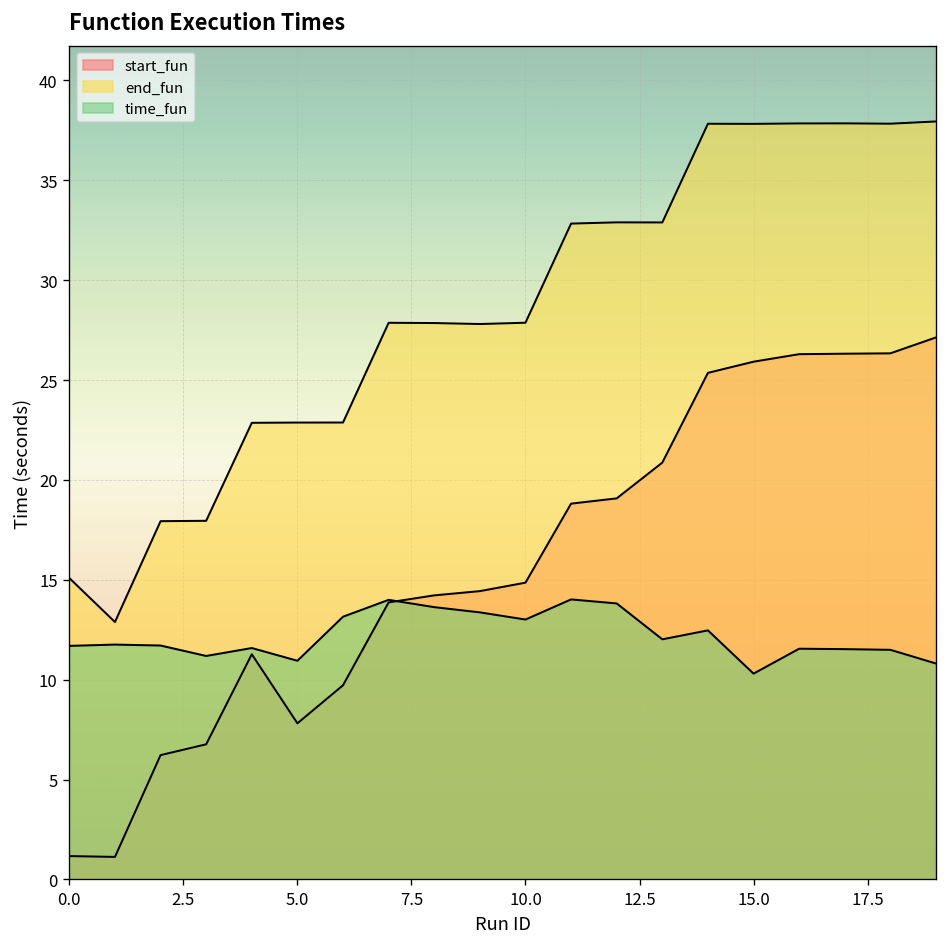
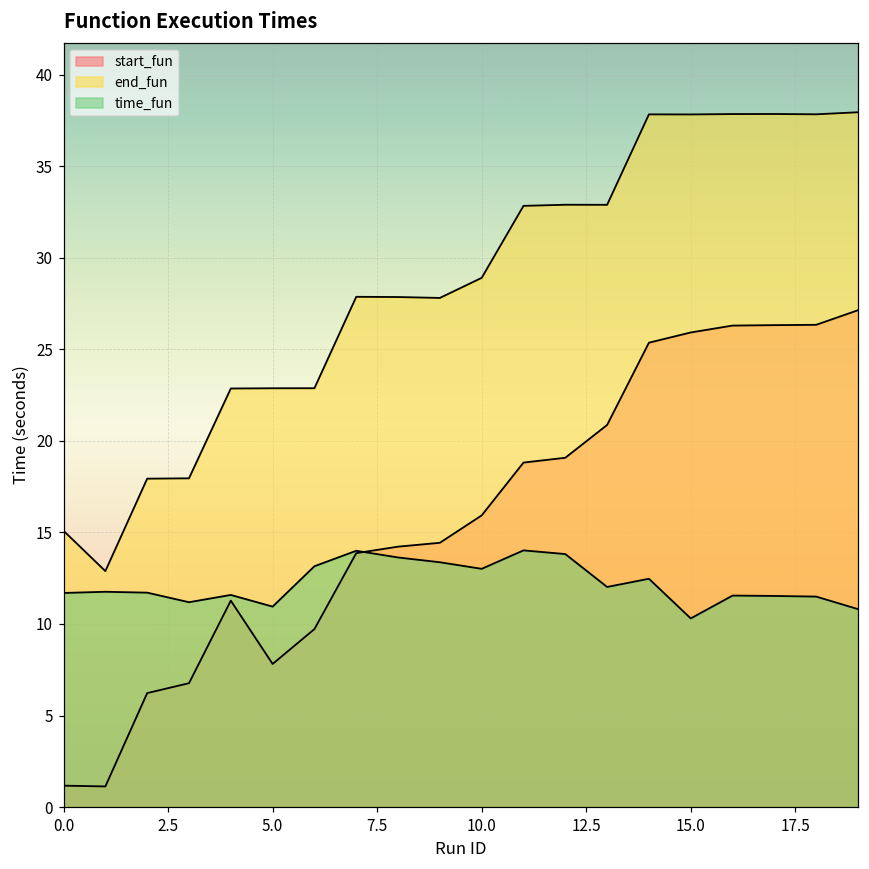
start_fun, 10.0: 14.9 -> 15.9
end_fun, 10.0: 27.9 -> 28.9
